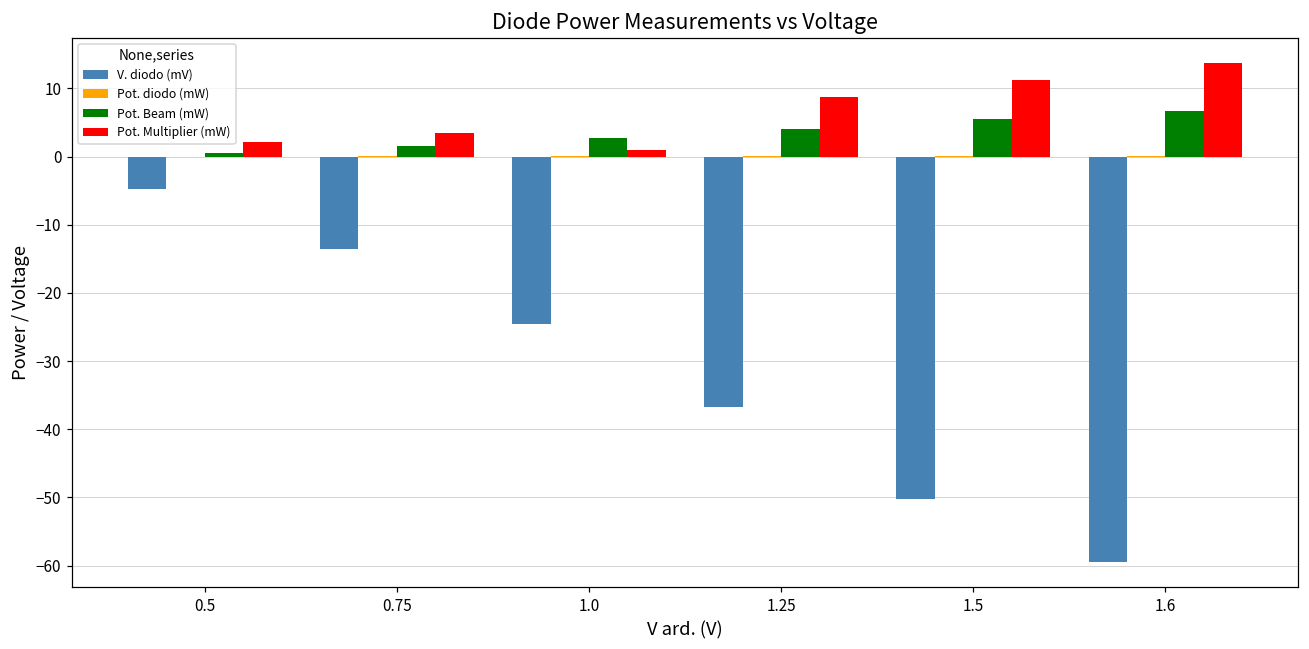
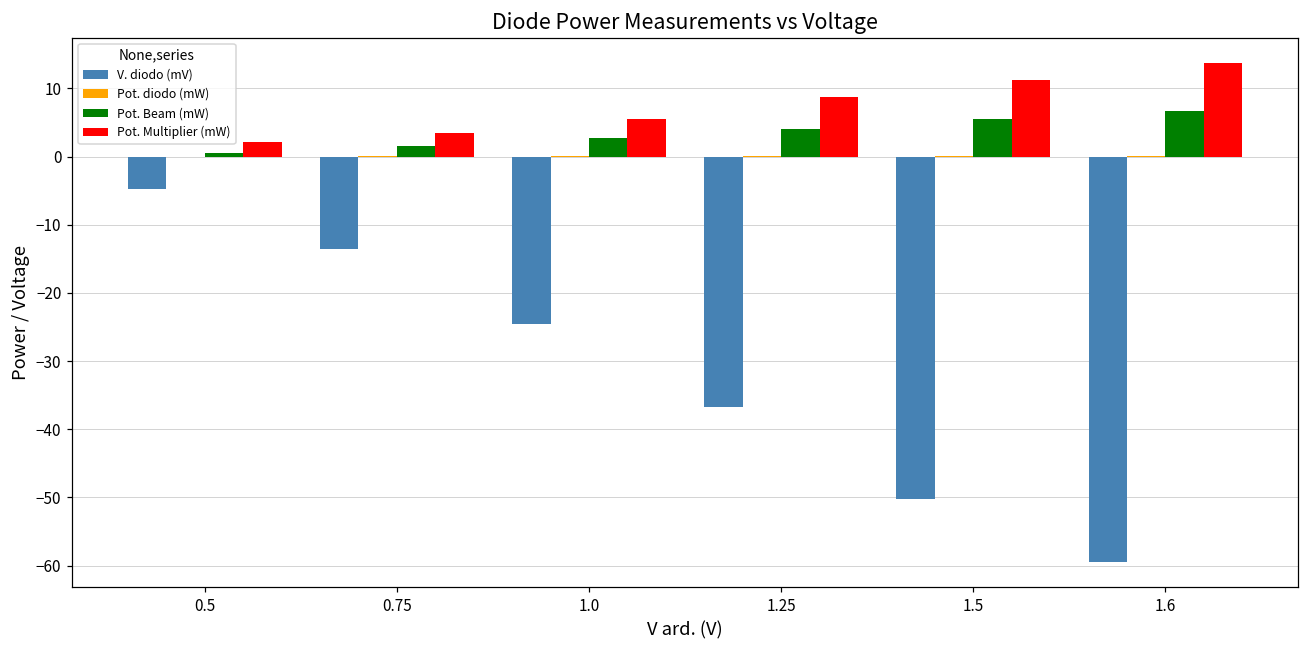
Pot. Multiplier (mW), 1.0: 1 -> 5
